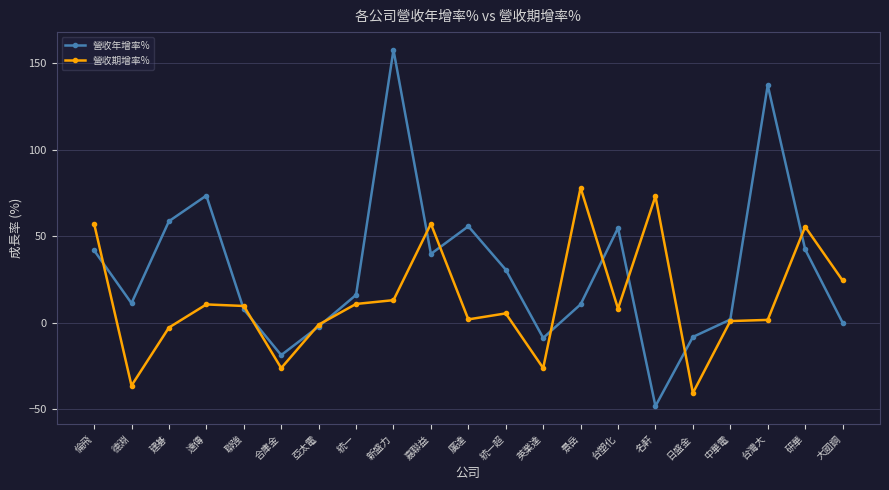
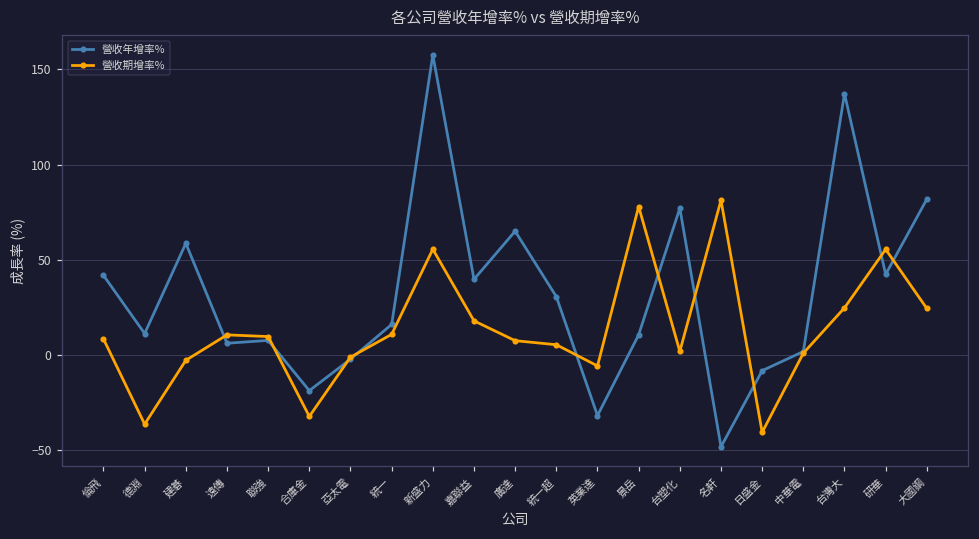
營收期增率%, 倫飛: 57 -> 8
營收年增率%, 遠傳: 73 -> 6
營收期增率%, 合庫金: -26 -> -32
營收期增率%, 新盛力: 13 -> 56
營收期增率%, 嘉聯益: 57 -> 18
營收年增率%, 廣達: 56 -> 65
營收期增率%, 廣達: 2 -> 7
營收年增率%, 英業達: -9 -> -32
營收期增率%, 英業達: -26 -> -6
營收年增率%, 台塑化: 55 -> 77
營收期增率%, 台塑化: 8 -> 2
營收期增率%, 名軒: 73 -> 81
營收期增率%, 台灣大: 2 -> 25
營收年增率%, 大國鋼: 0 -> 82
